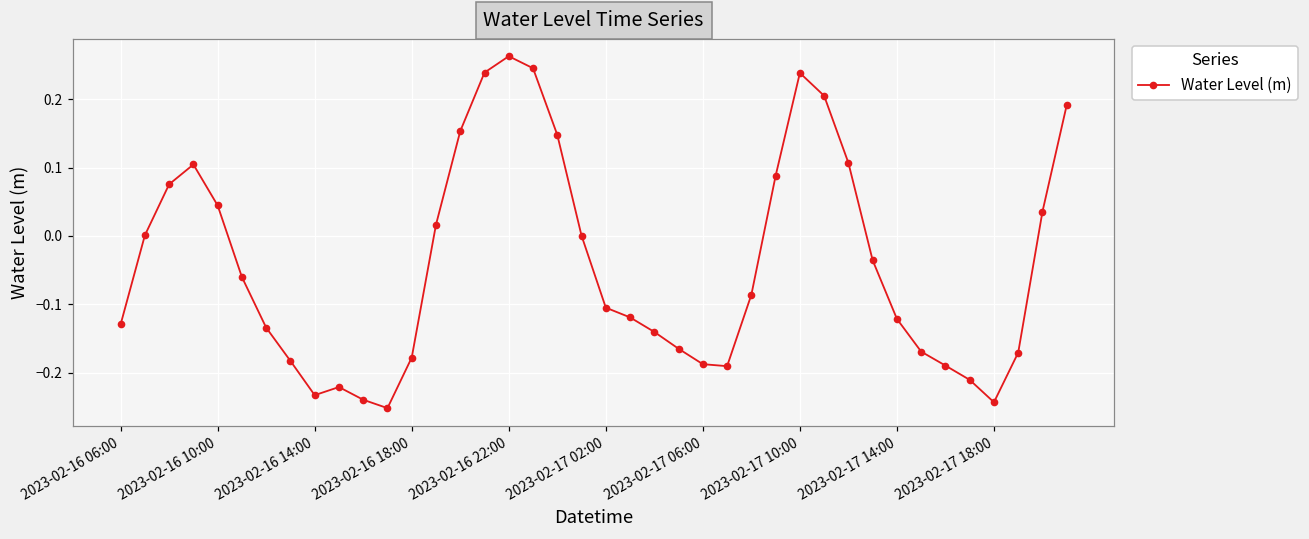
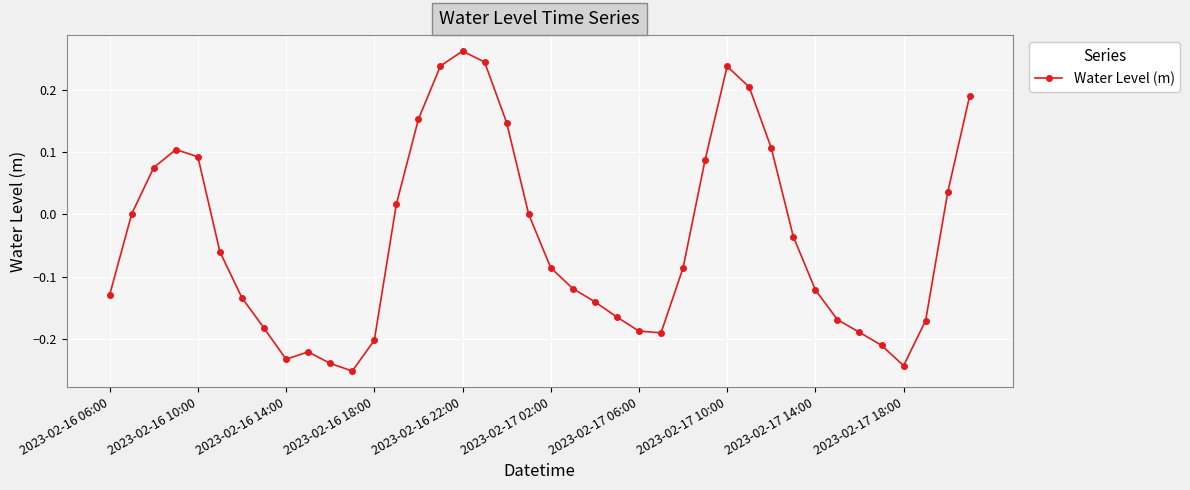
2023-02-16 10:00: 0.04 -> 0.09
2023-02-16 18:00: -0.18 -> -0.20
2023-02-17 02:00: -0.10 -> -0.09
